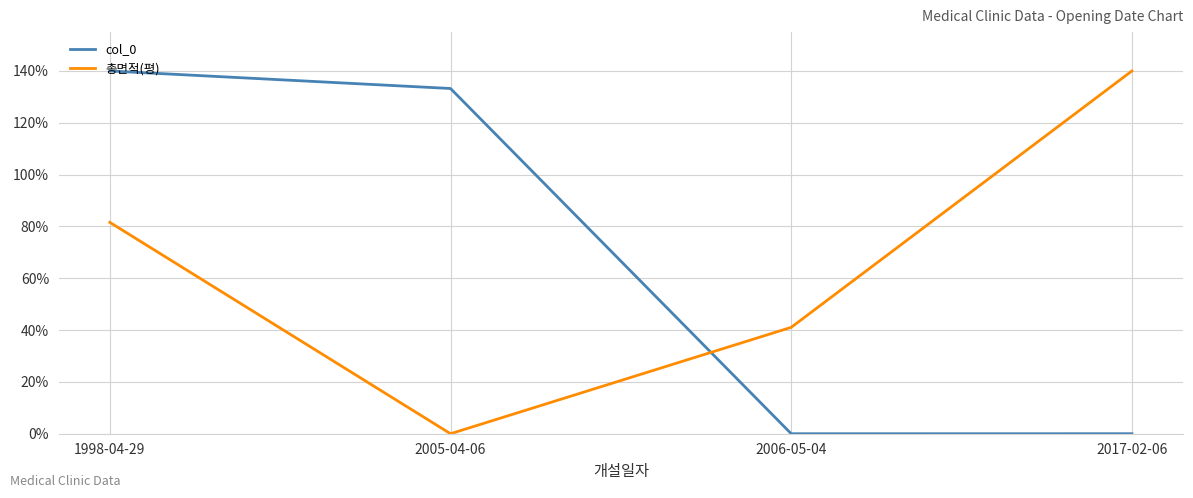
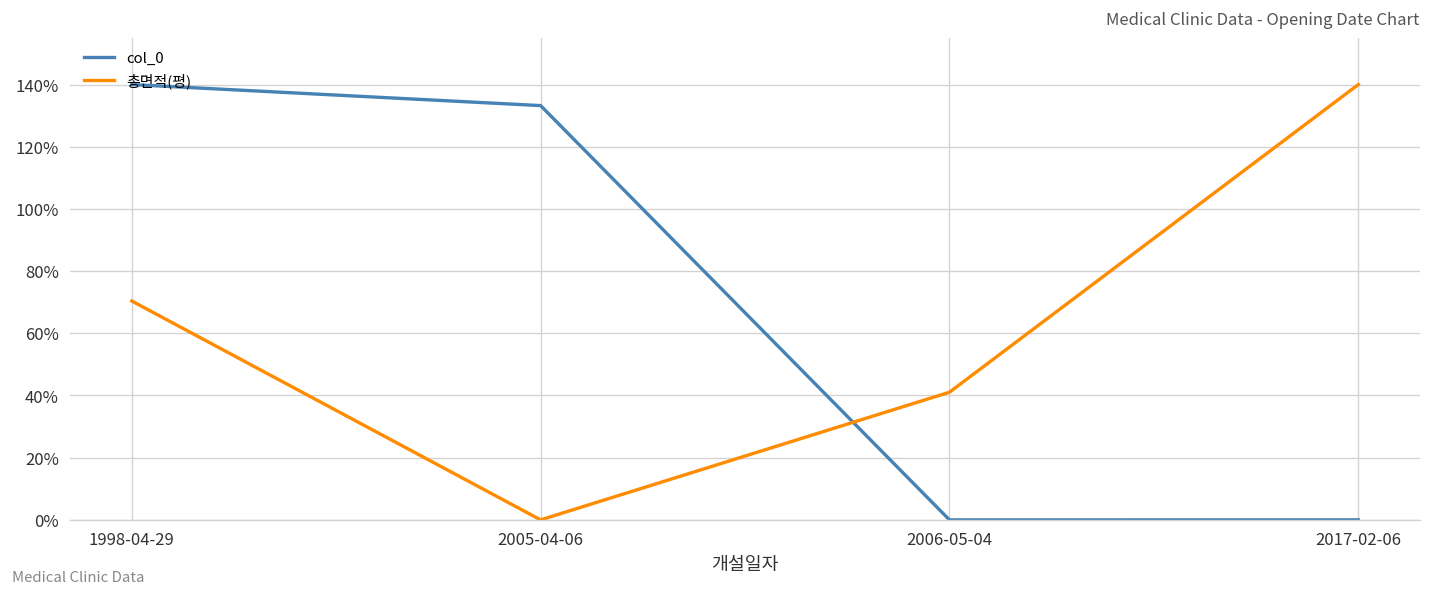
총면적(평), 1998-04-29: 82% -> 70%
